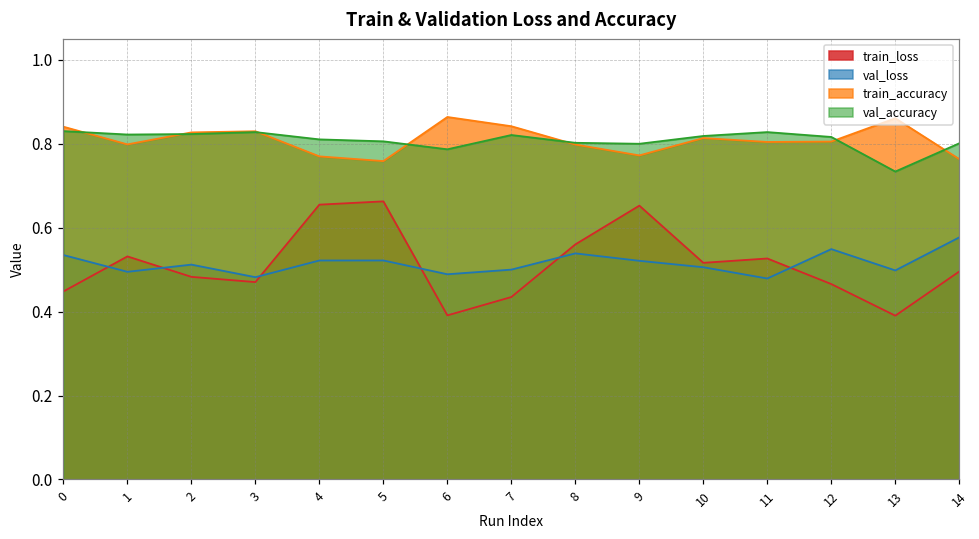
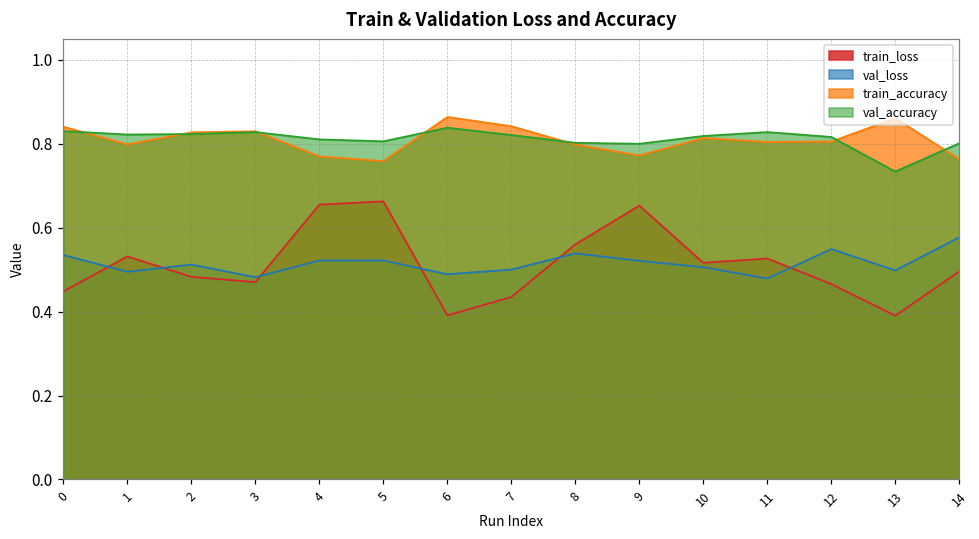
val_accuracy, 6: 0.79 -> 0.84
